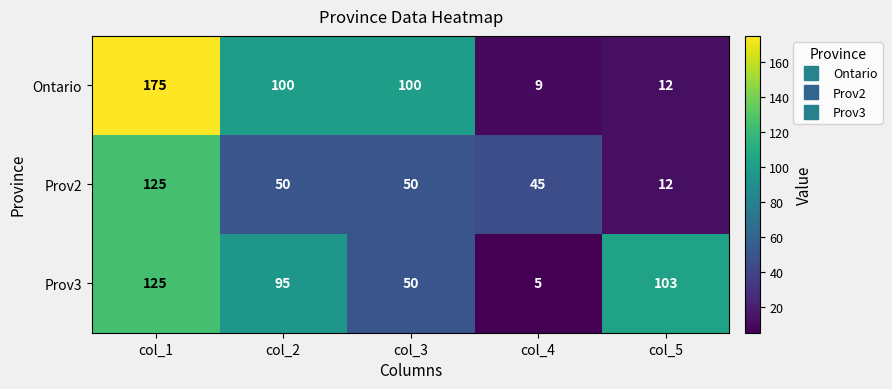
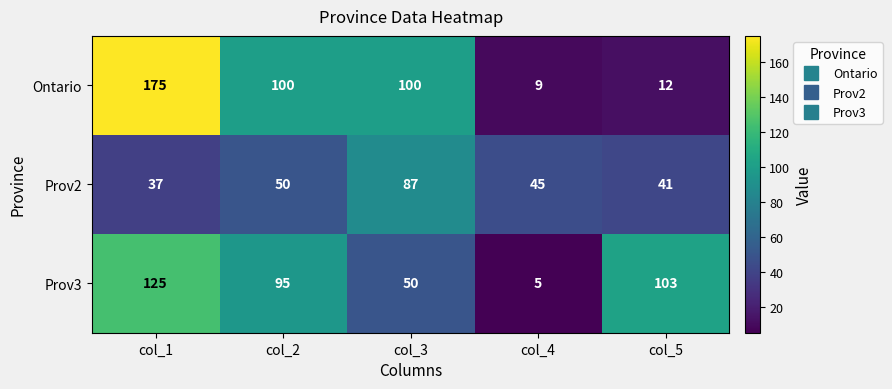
Prov2, col_1: 125 -> 37
Prov2, col_3: 50 -> 87
Prov2, col_5: 12 -> 41
